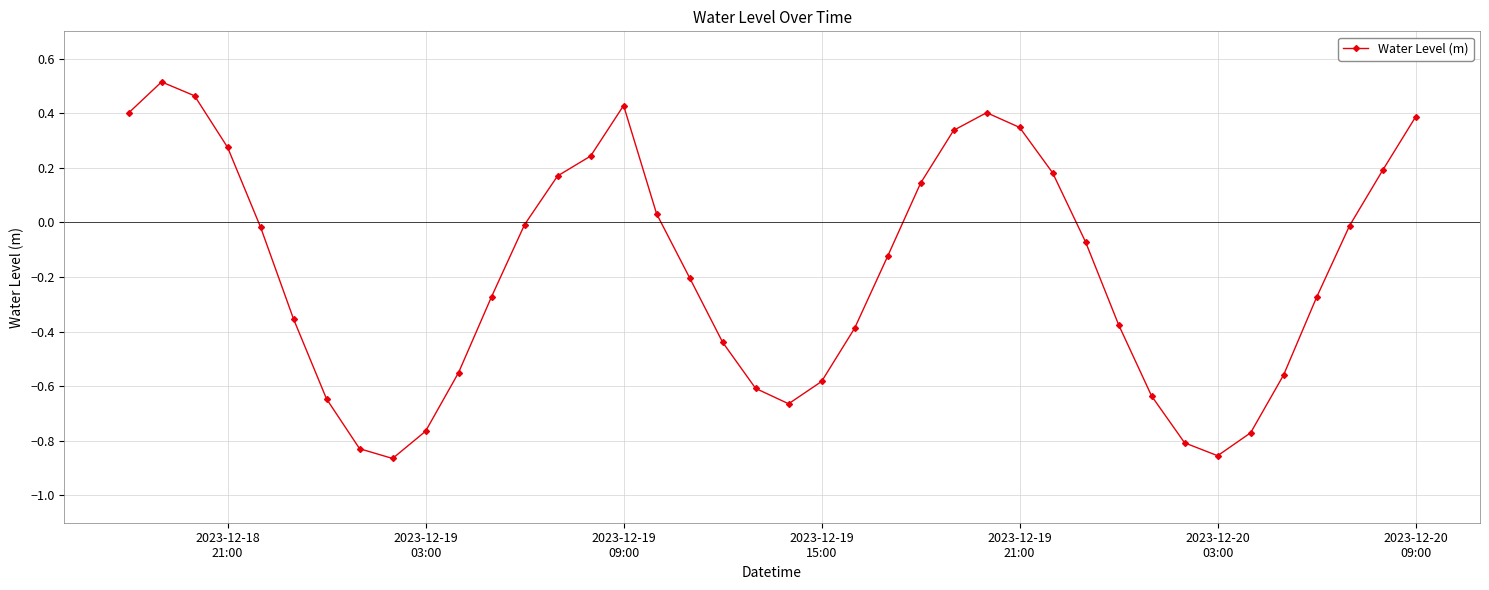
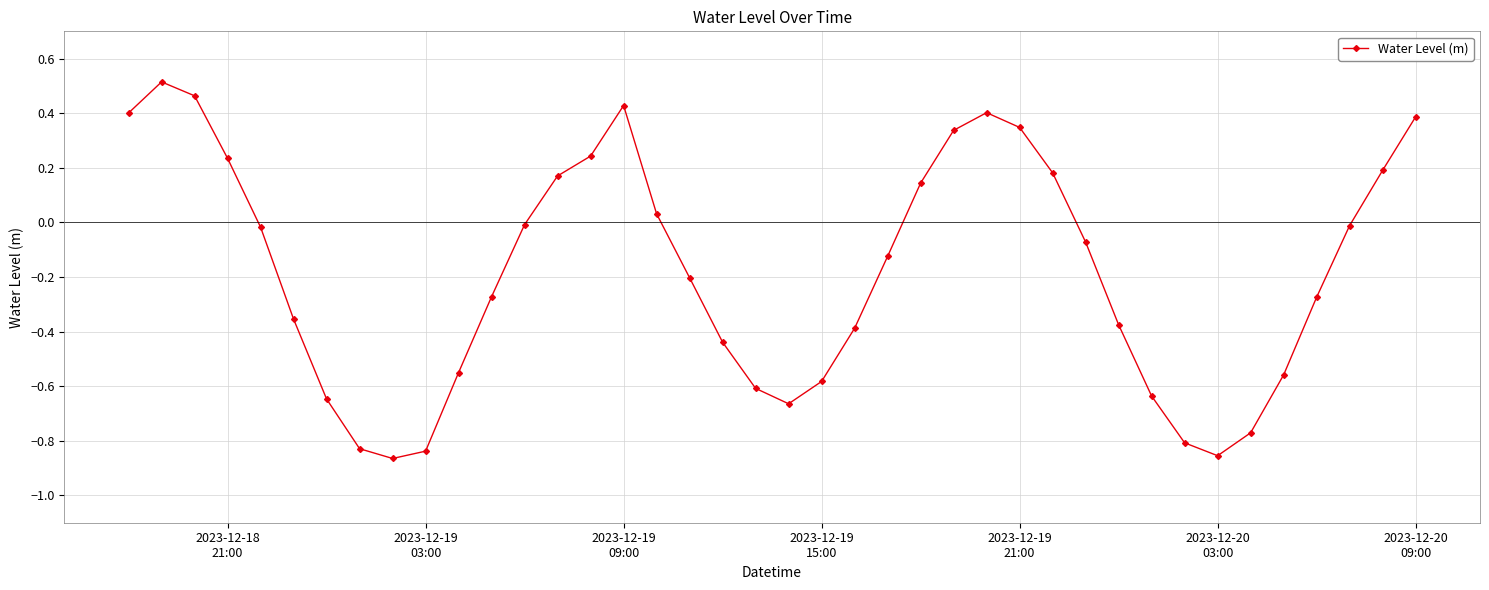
2023-12-18 21:00: 0.28 -> 0.23
2023-12-19 03:00: -0.76 -> -0.84
